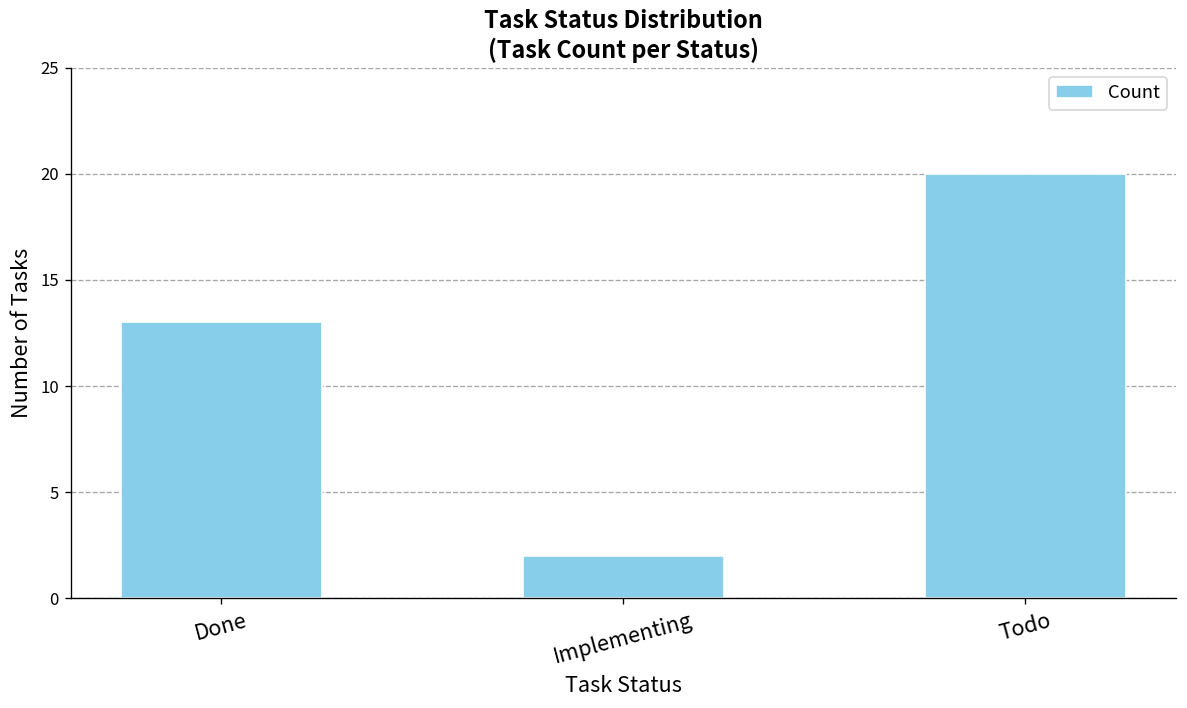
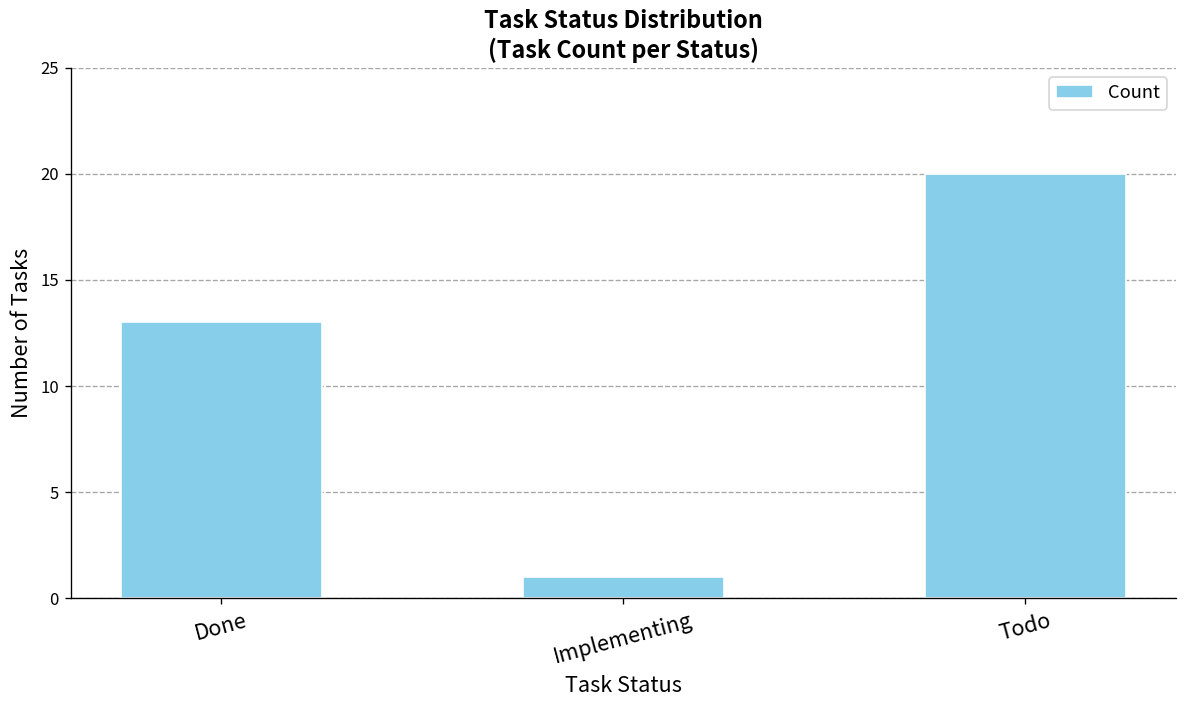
Implementing: 2 -> 1
